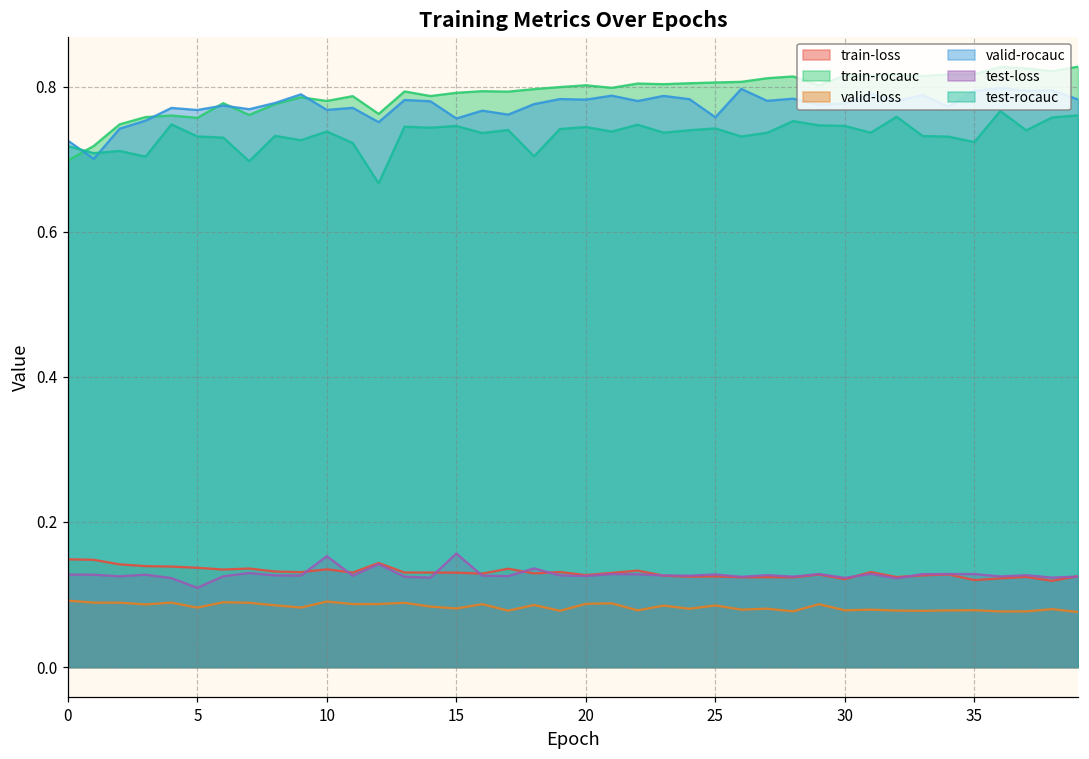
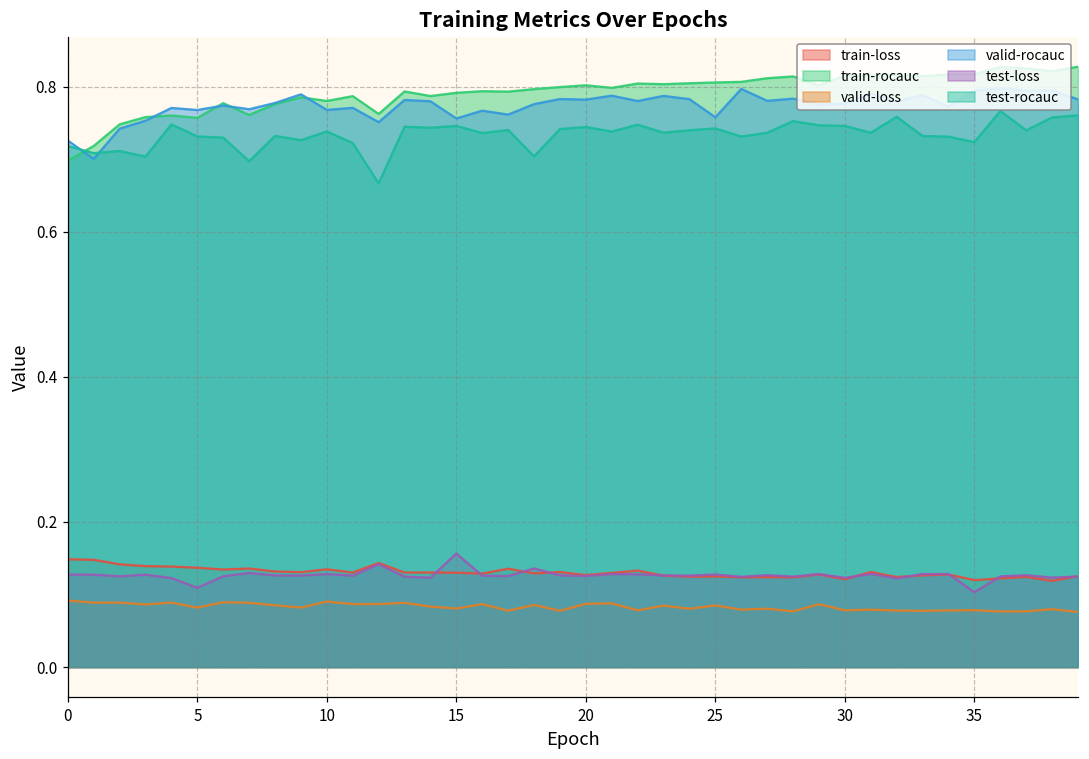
test-loss, 10: 0.15 -> 0.13
test-loss, 35: 0.13 -> 0.10
